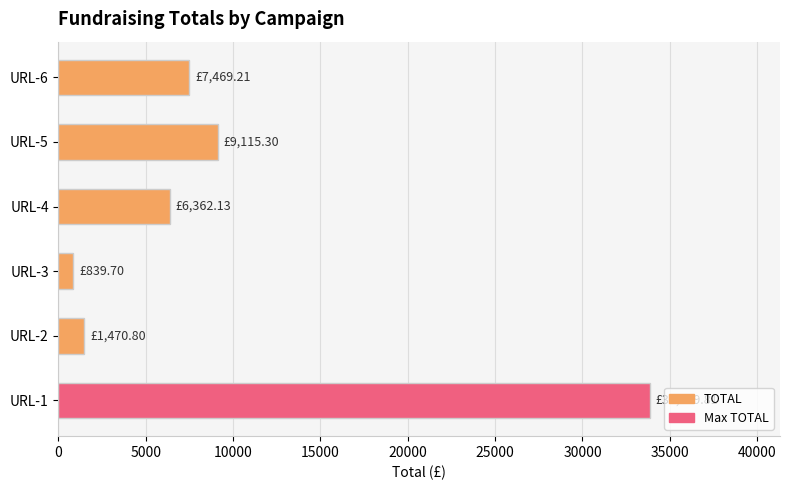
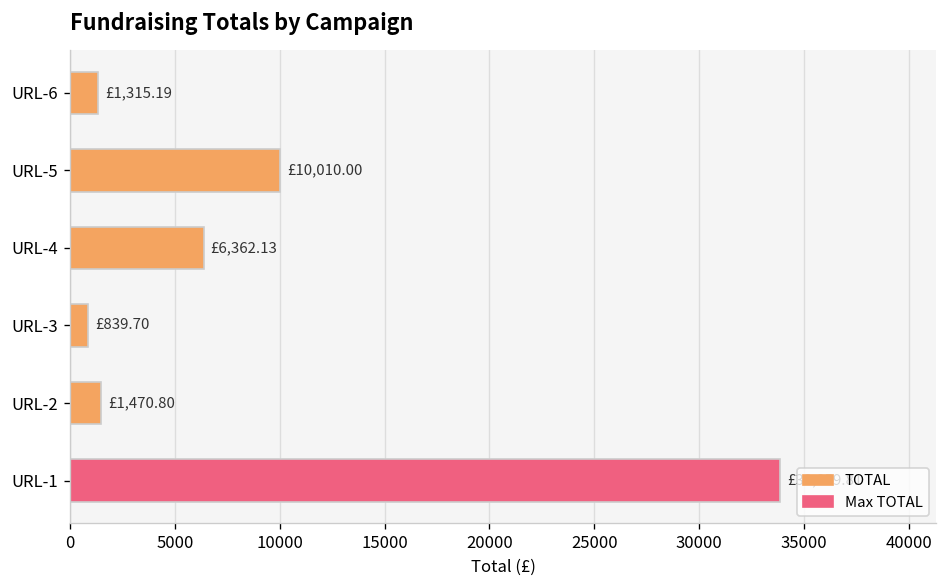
URL-6: £7,469.21 -> £1,315.19
URL-5: £9,115.30 -> £10,010.00
